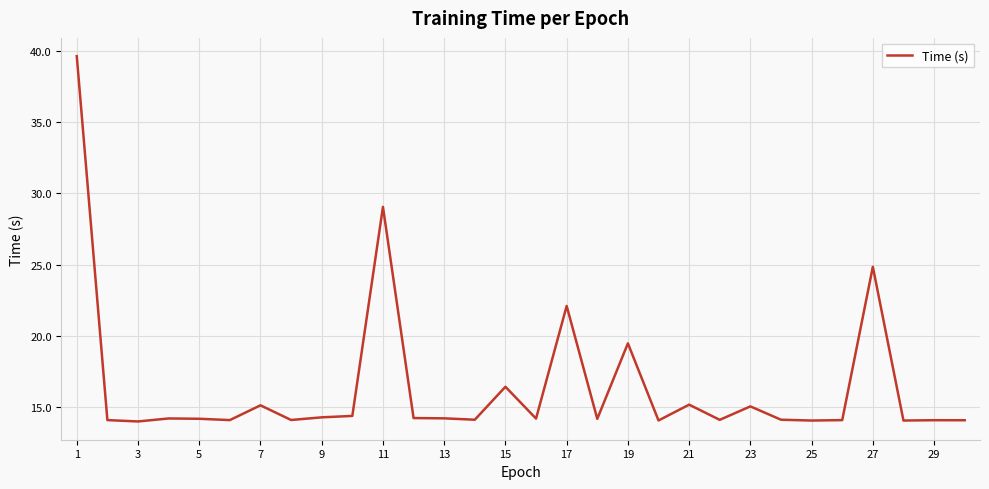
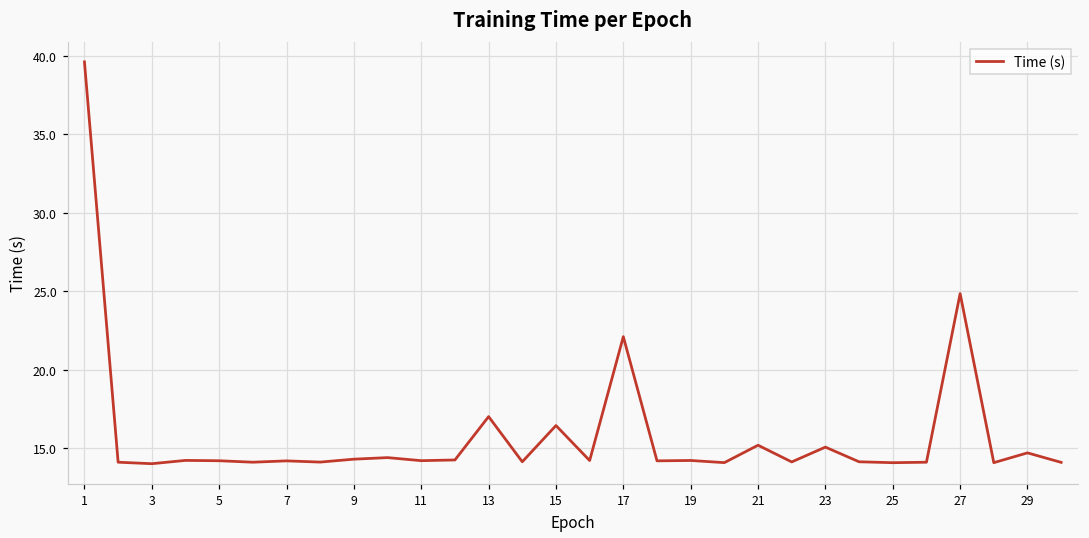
7: 15.1 -> 14.2
11: 29.0 -> 14.2
13: 14.2 -> 17.0
19: 19.5 -> 14.2
29: 14.1 -> 14.7
